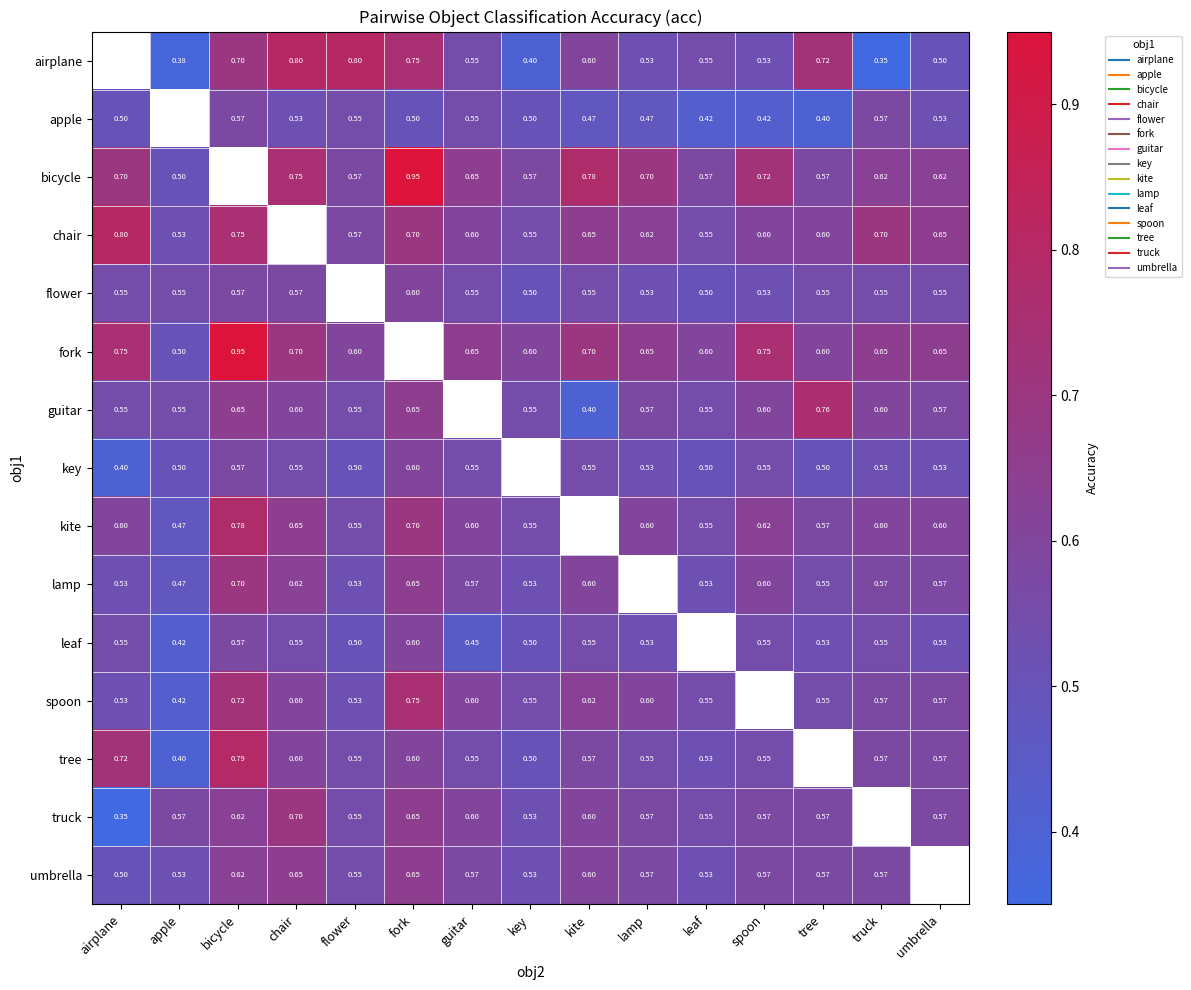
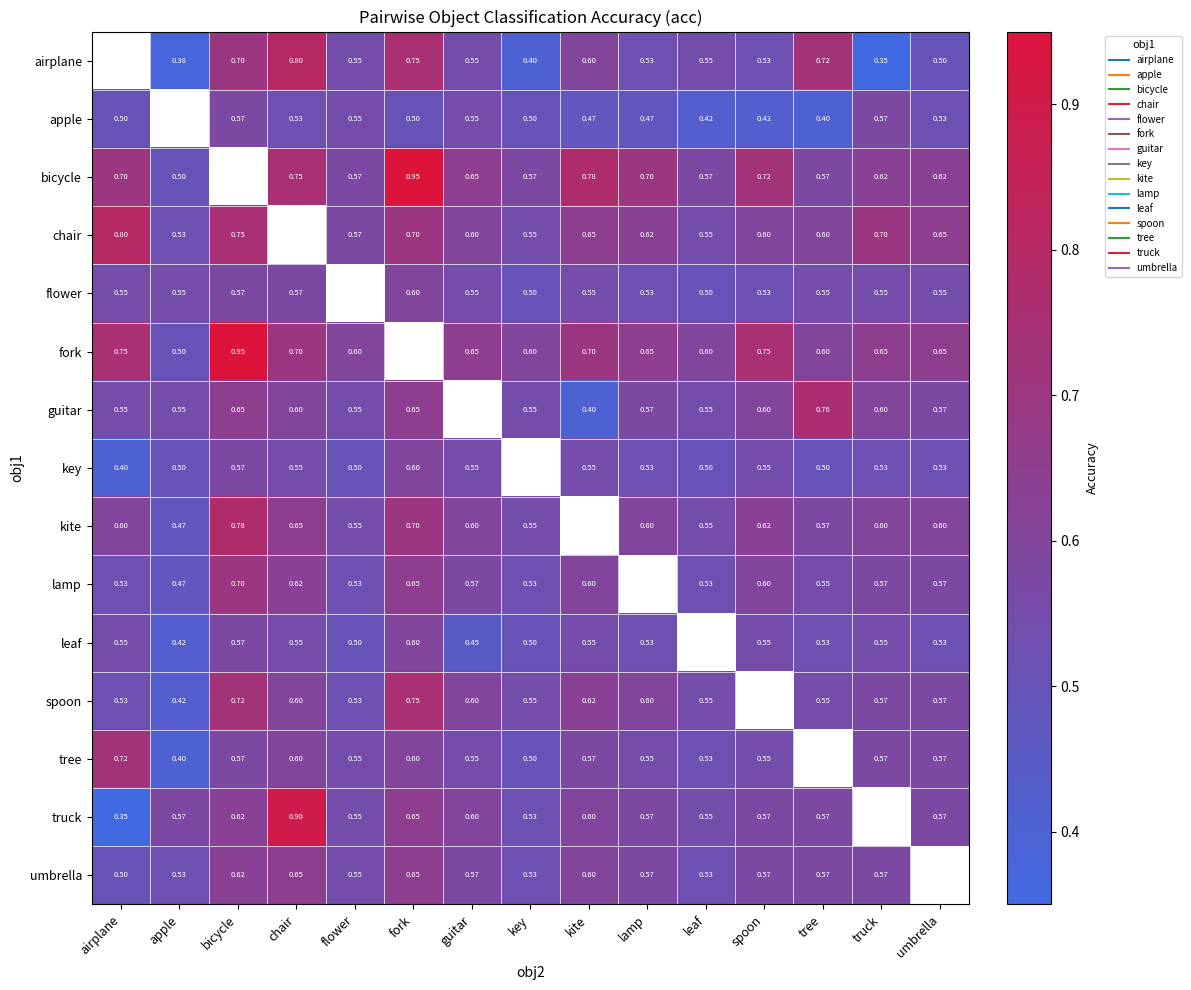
airplane, flower: 0.80 -> 0.55
tree, bicycle: 0.79 -> 0.57
truck, chair: 0.70 -> 0.90
